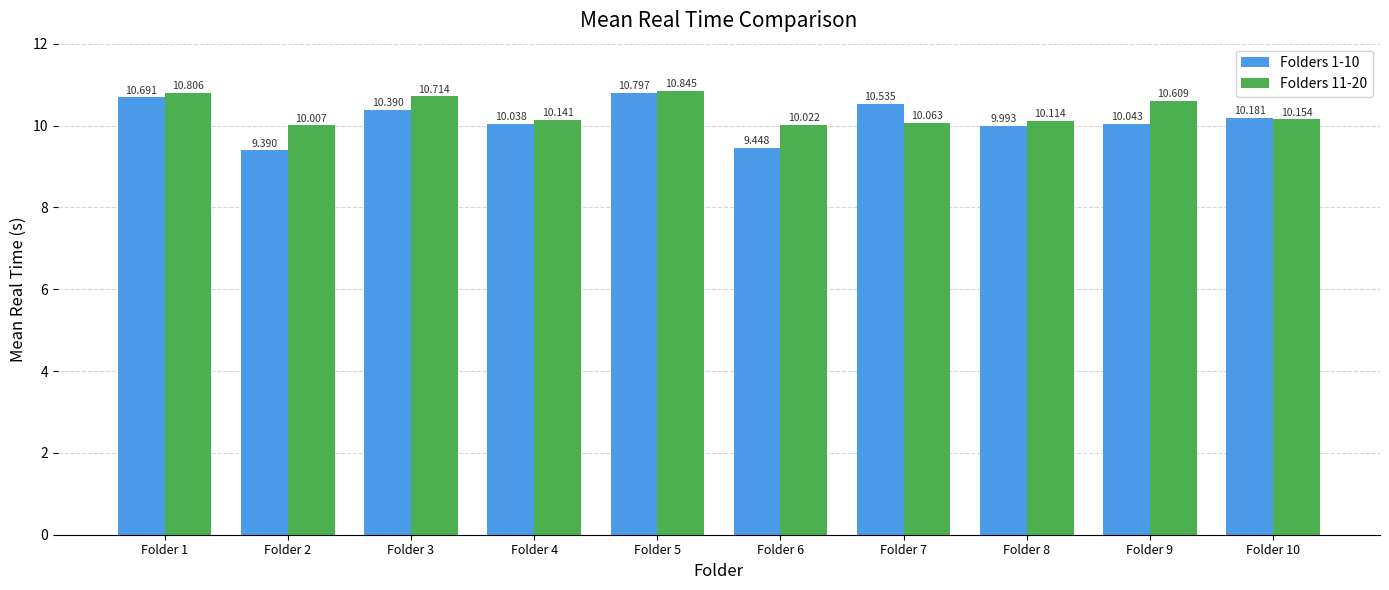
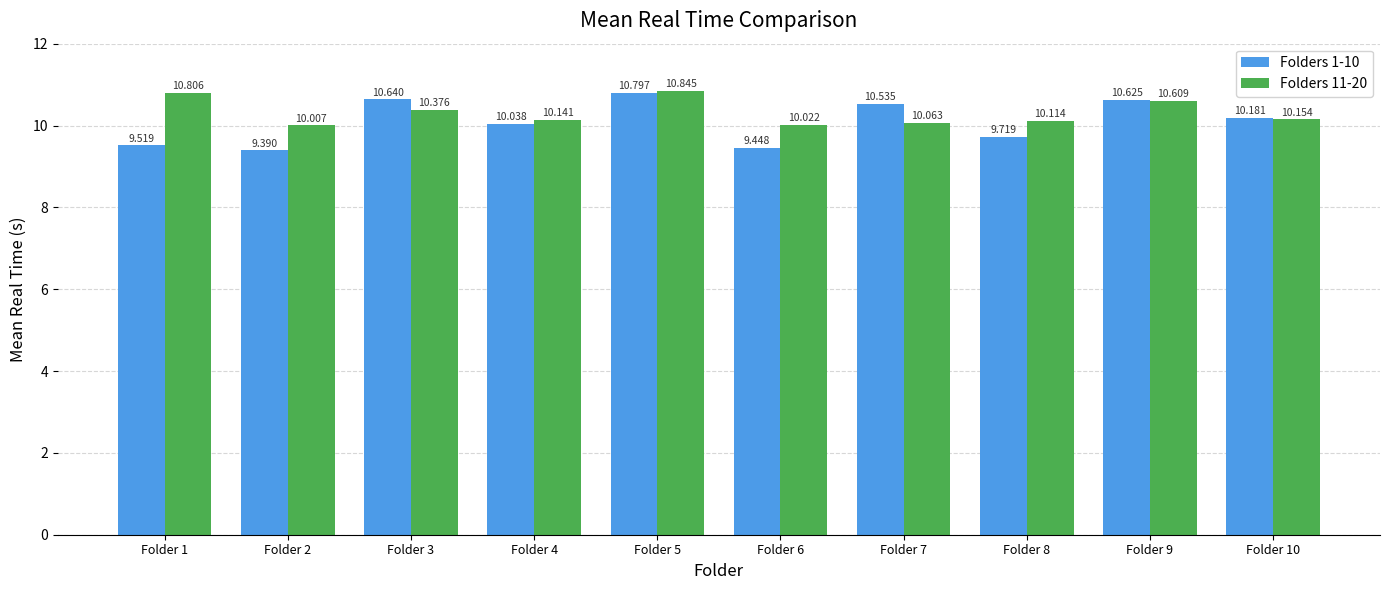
Folders 1-10, Folder 1: 10.691 -> 9.519
Folders 1-10, Folder 3: 10.390 -> 10.640
Folders 11-20, Folder 3: 10.714 -> 10.376
Folders 1-10, Folder 8: 9.993 -> 9.719
Folders 1-10, Folder 9: 10.043 -> 10.625
